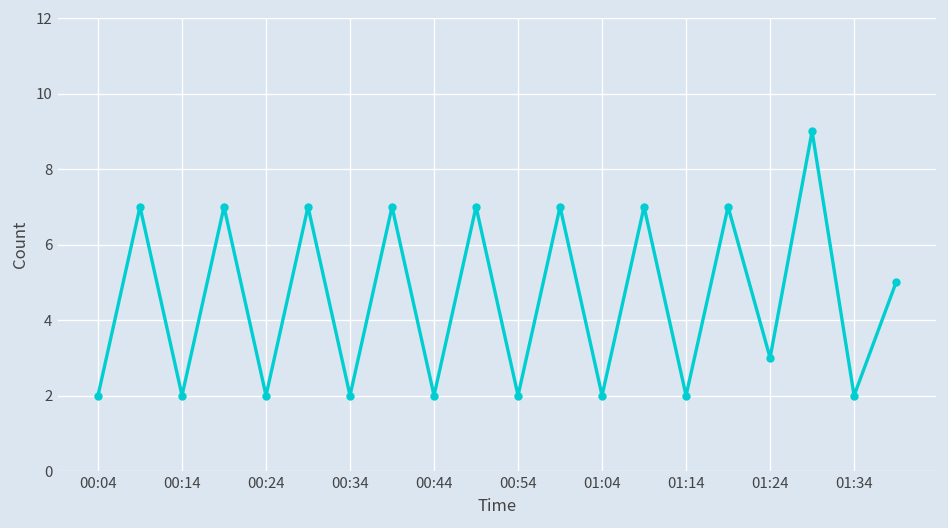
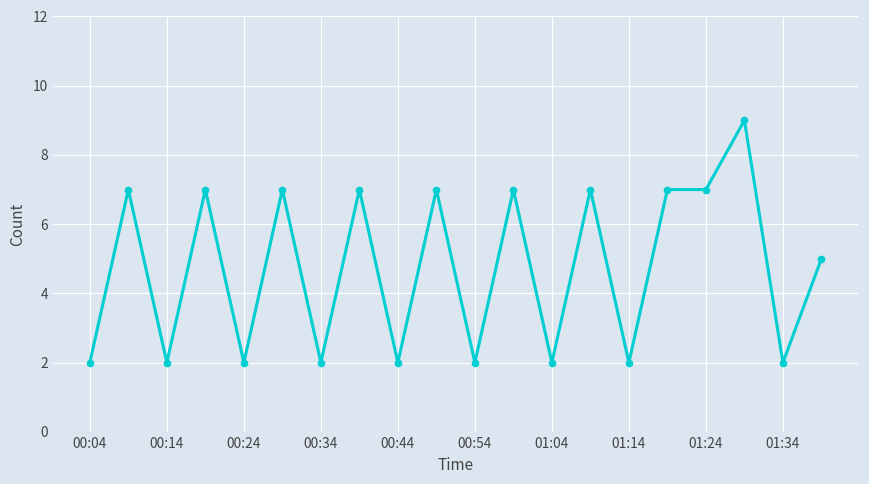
01:24: 3 -> 7
